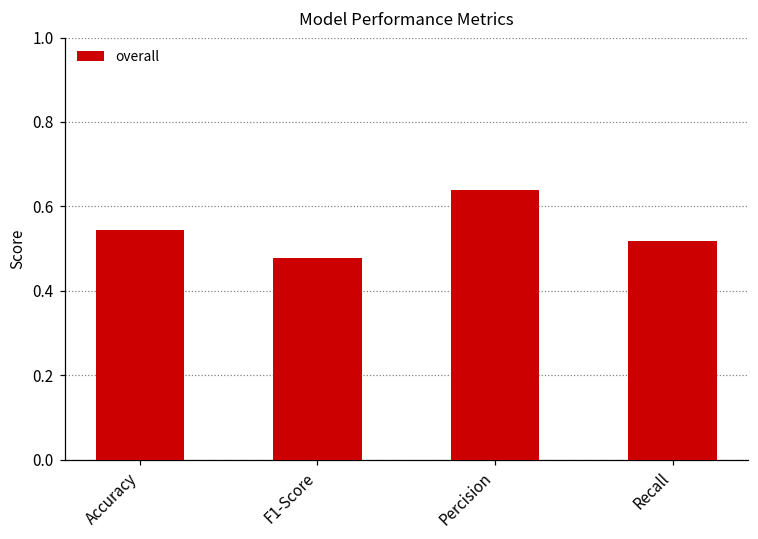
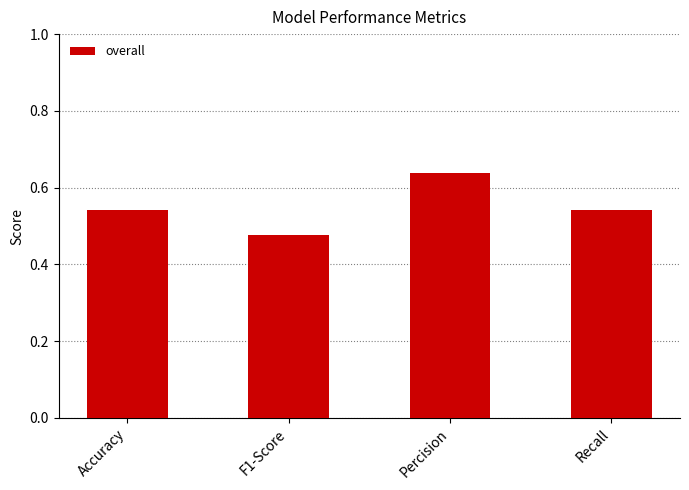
Recall: 0.52 -> 0.54
